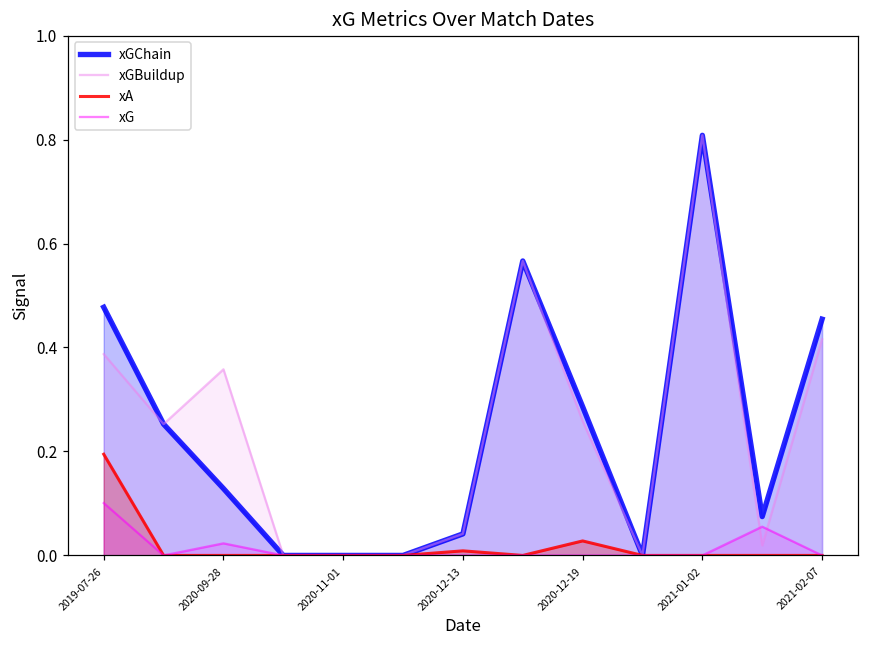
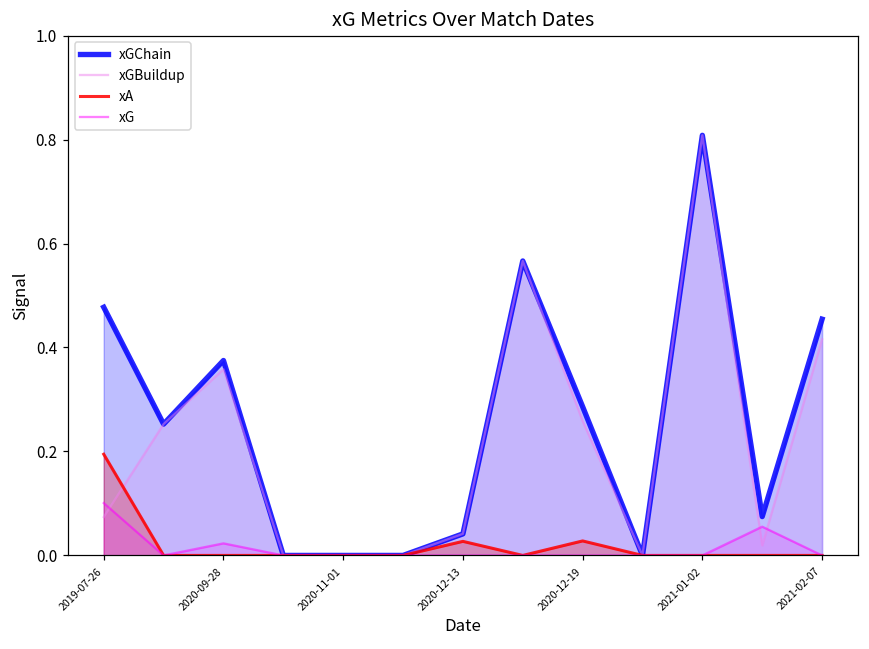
xGBuildup, 2019-07-26: 0.39 -> 0.07
xGChain, 2020-09-28: 0.13 -> 0.37
xA, 2020-12-13: 0.01 -> 0.03
